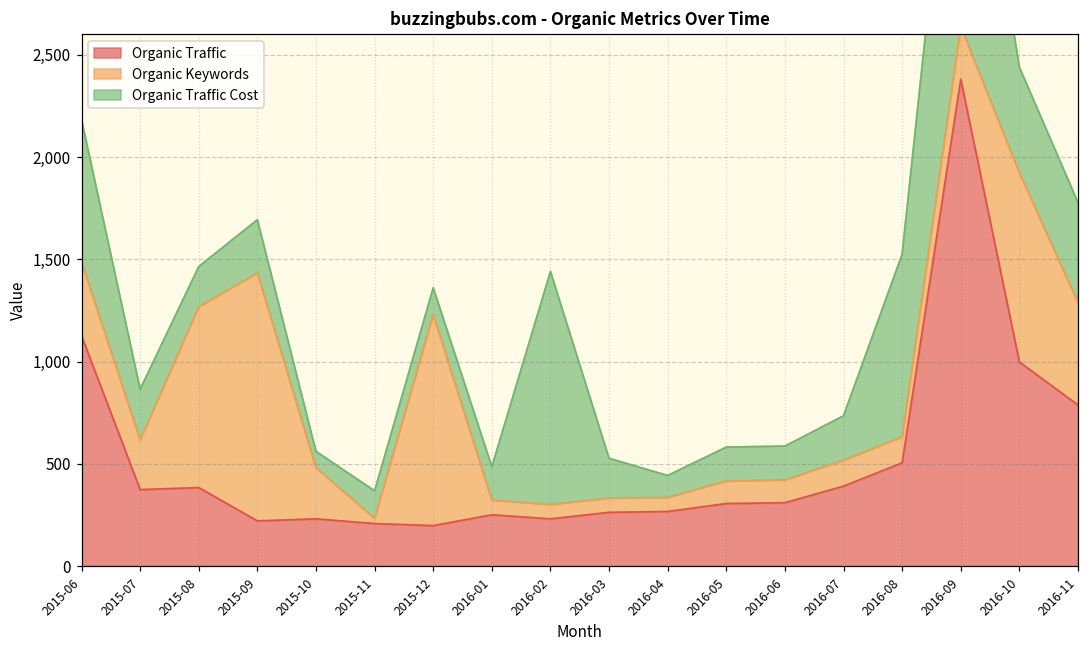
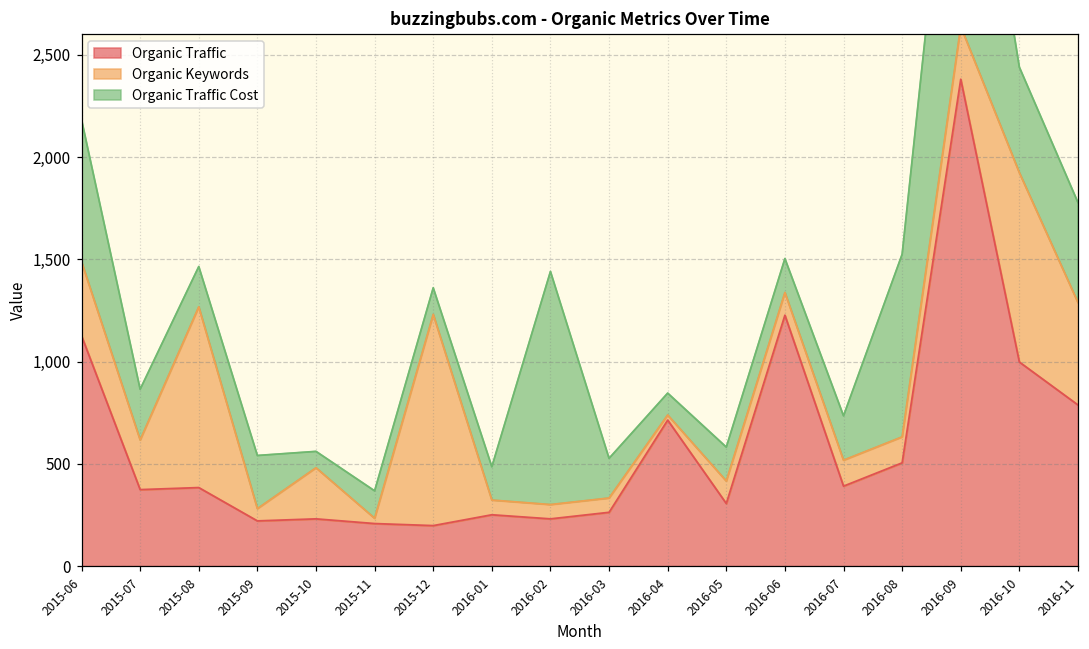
Organic Keywords, 2015-09: 1,210 -> 60
Organic Traffic, 2016-04: 270 -> 710
Organic Keywords, 2016-04: 70 -> 30
Organic Traffic, 2016-06: 310 -> 1,230
